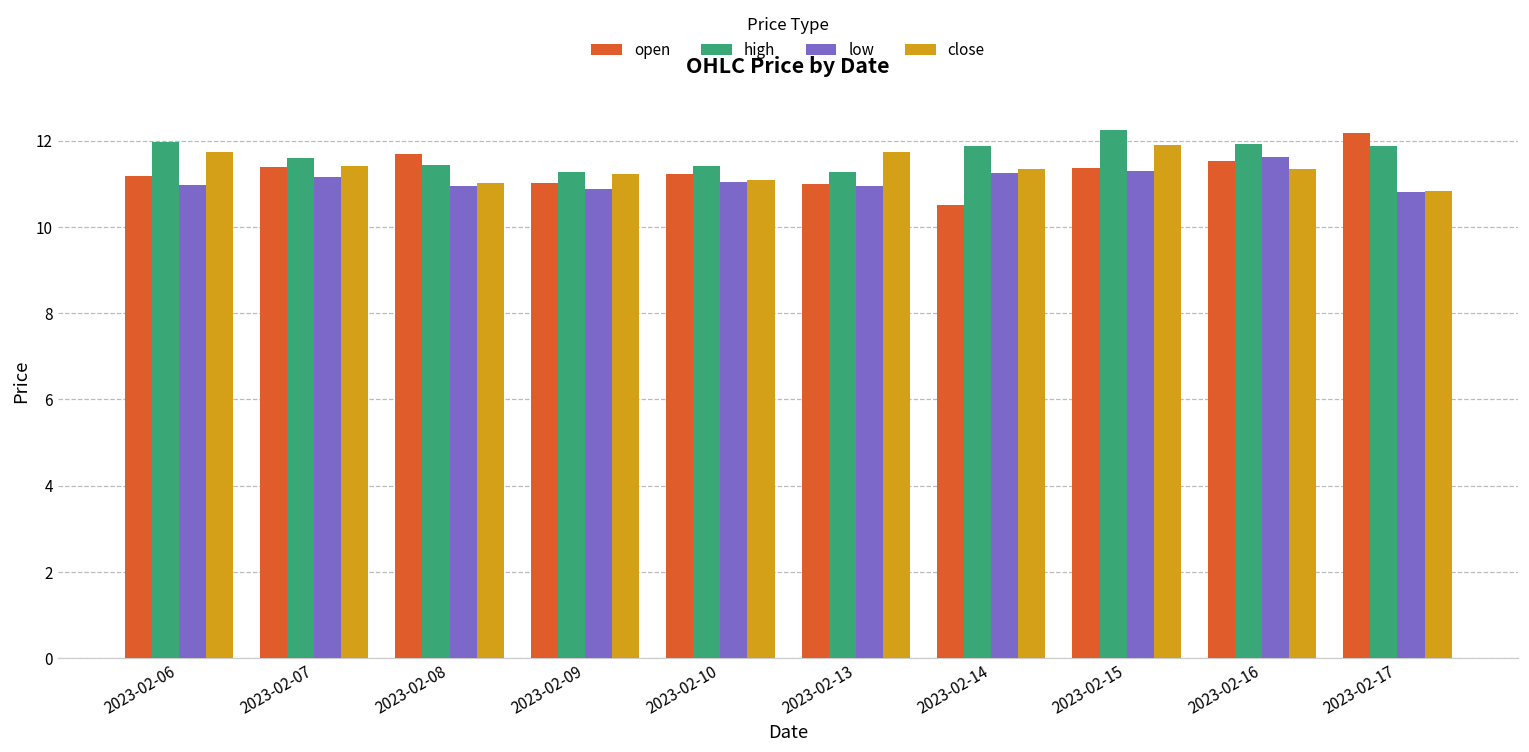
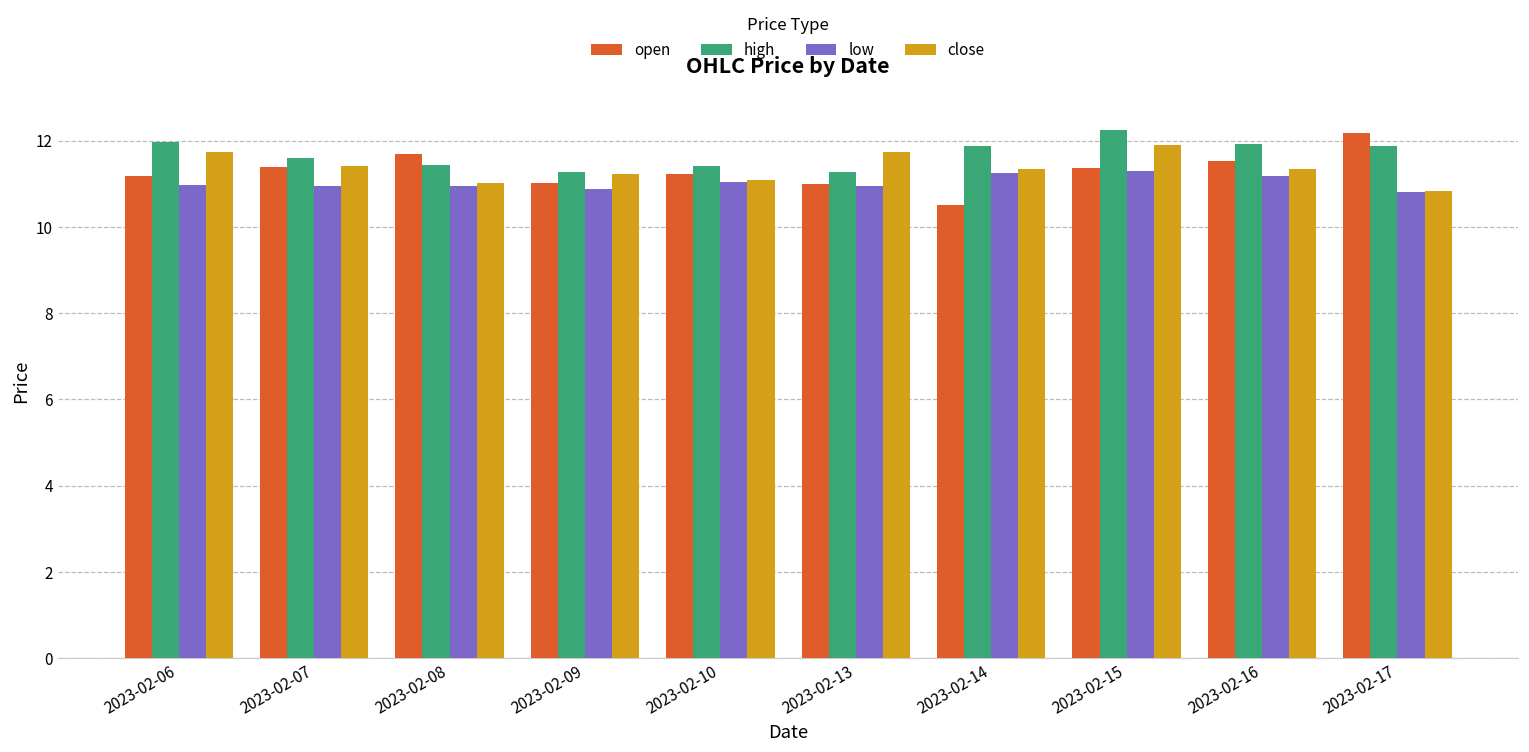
low, 2023-02-07: 11.2 -> 11.0
low, 2023-02-16: 11.6 -> 11.2
